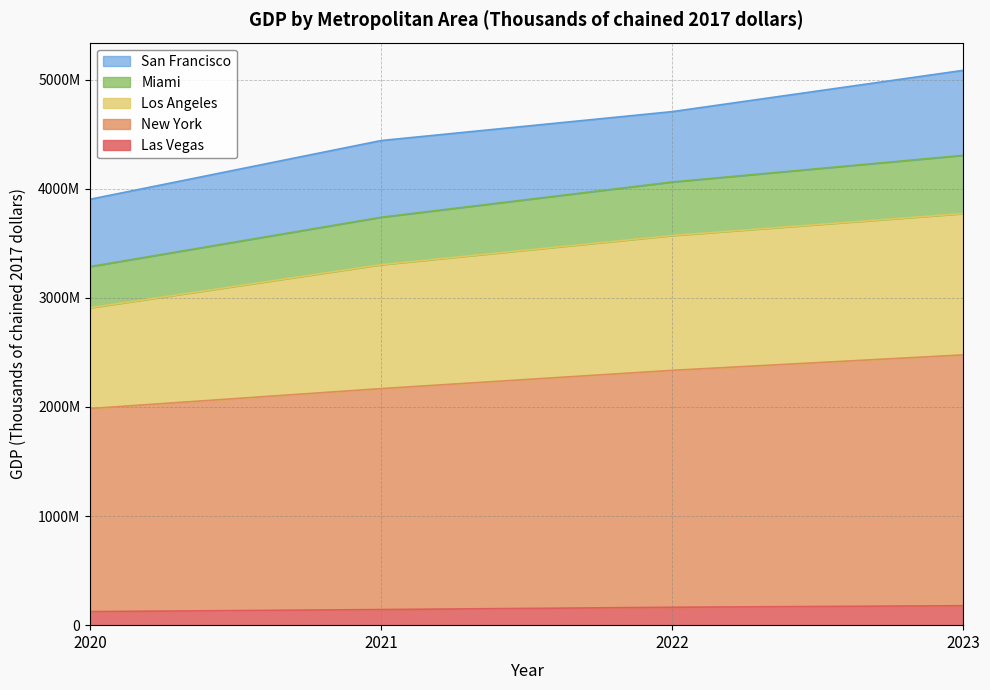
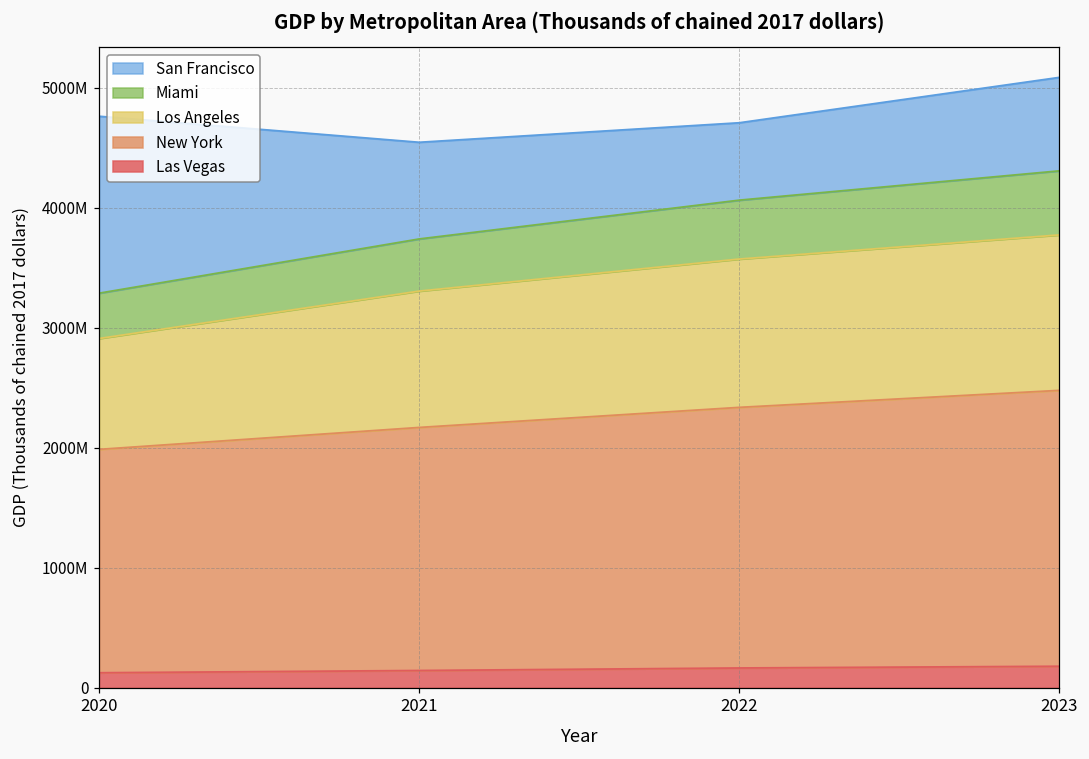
San Francisco, 2020: 620000000 -> 1470000000
San Francisco, 2021: 700000000 -> 810000000
